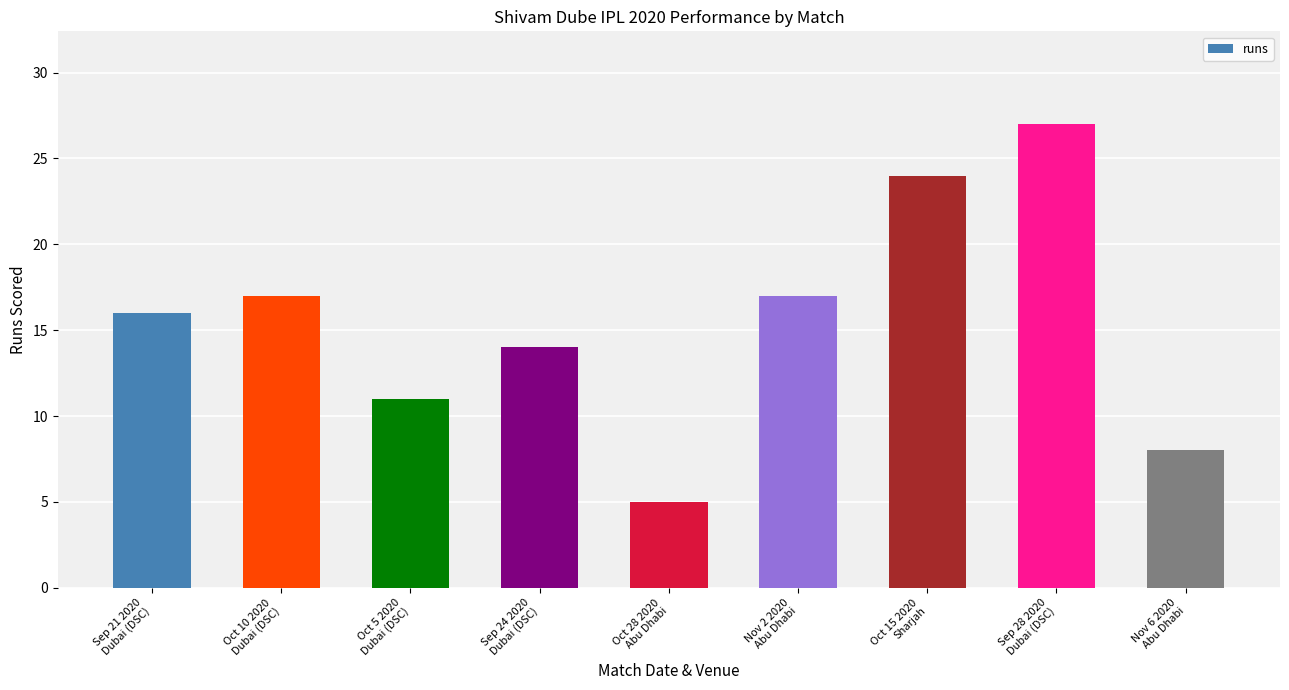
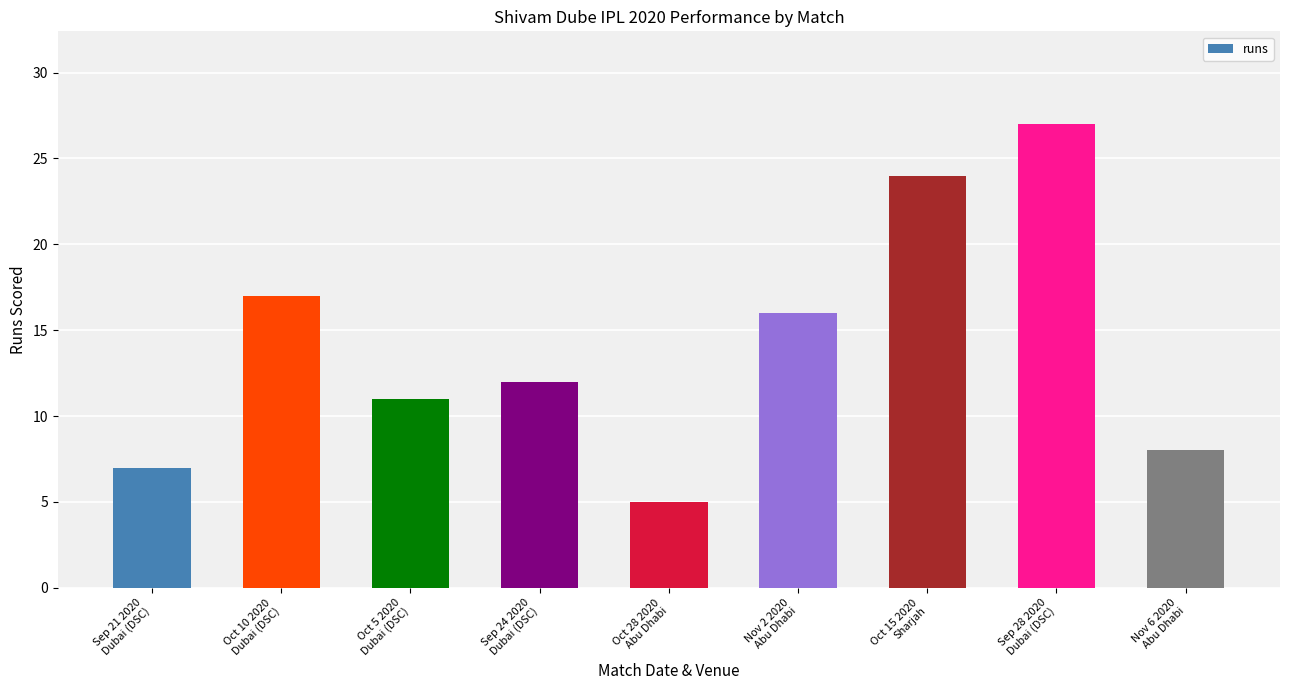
Sep 21 2020 Dubai (DSC): 16 -> 7
Sep 24 2020 Dubai (DSC): 14 -> 12
Nov 2 2020 Abu Dhabi: 17 -> 16
